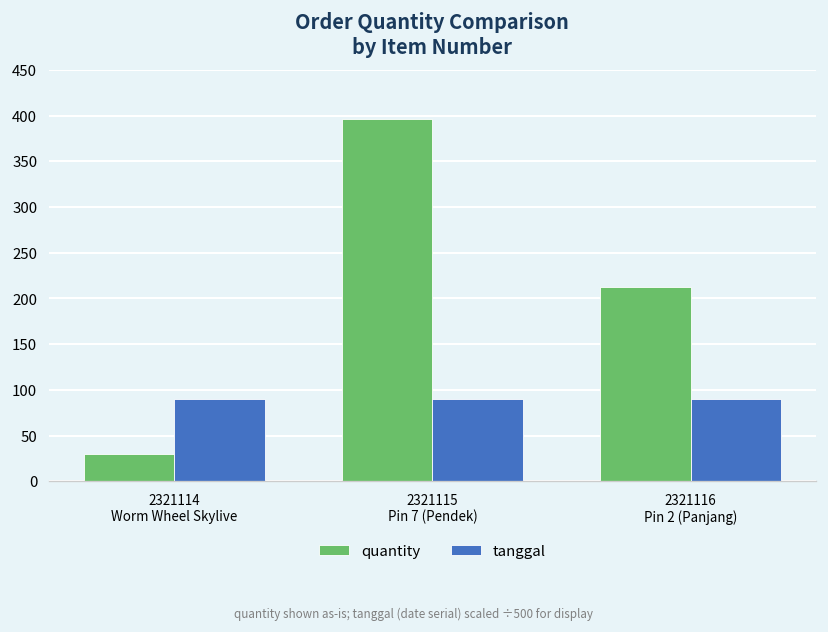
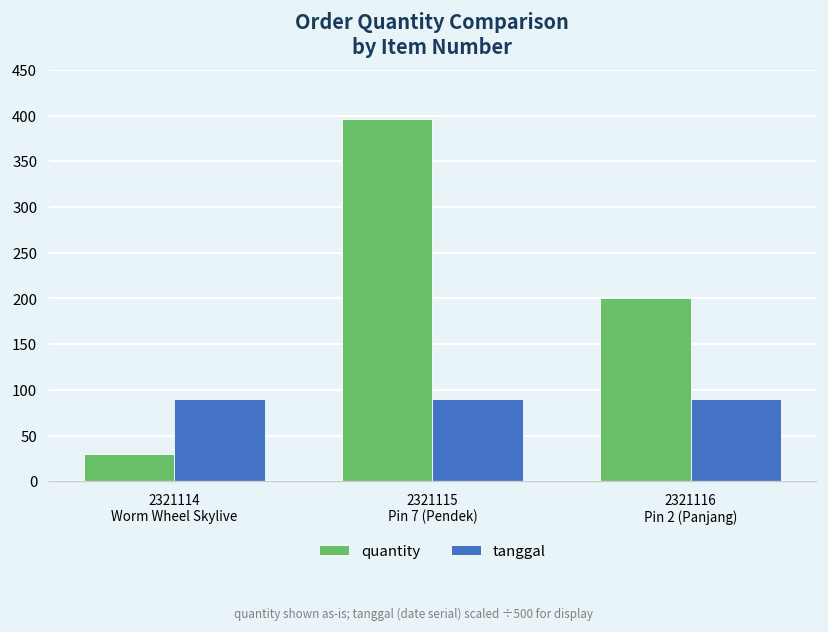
quantity, 2321116 Pin 2 (Panjang): 210 -> 200
